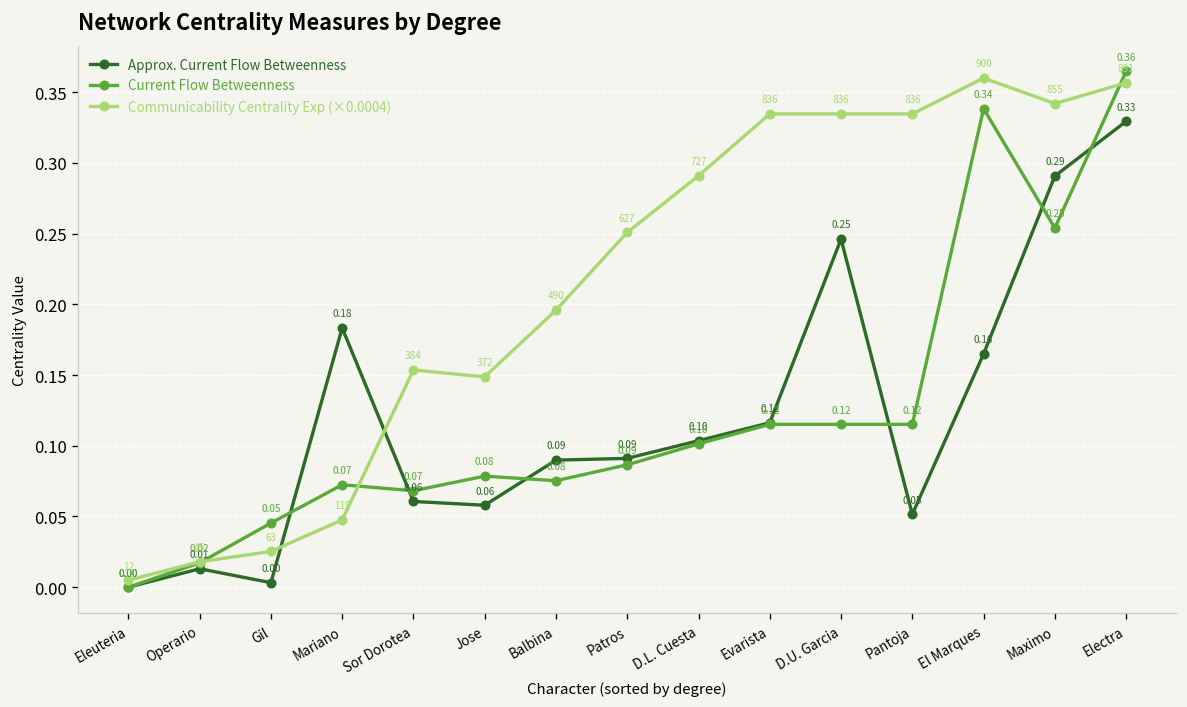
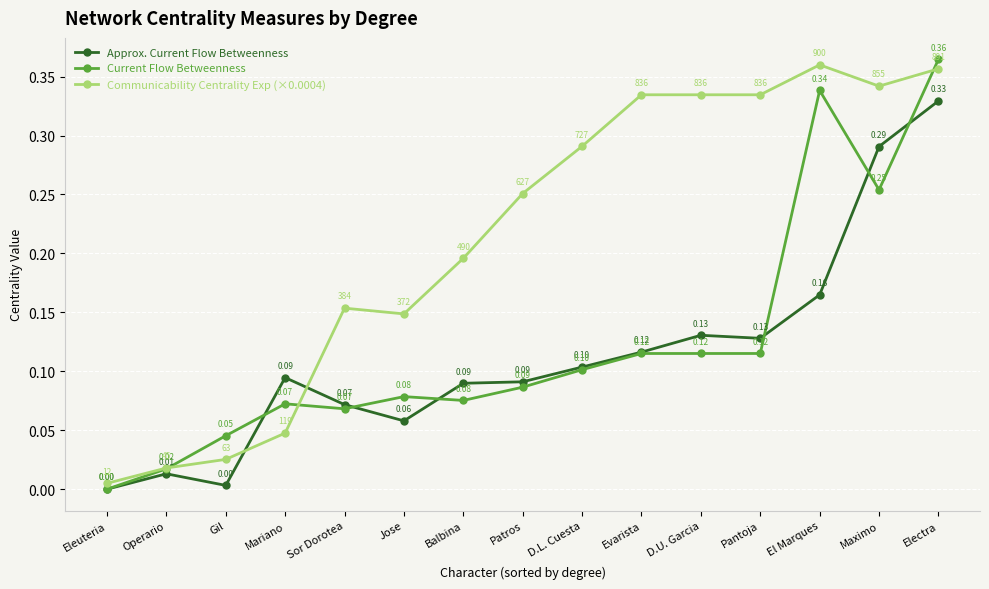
Approx. Current Flow Betweenness, Mariano: 0.18 -> 0.09
Approx. Current Flow Betweenness, Sor Dorotea: 0.06 -> 0.07
Approx. Current Flow Betweenness, D.U. Garcia: 0.25 -> 0.13
Approx. Current Flow Betweenness, Pantoja: 0.05 -> 0.13
